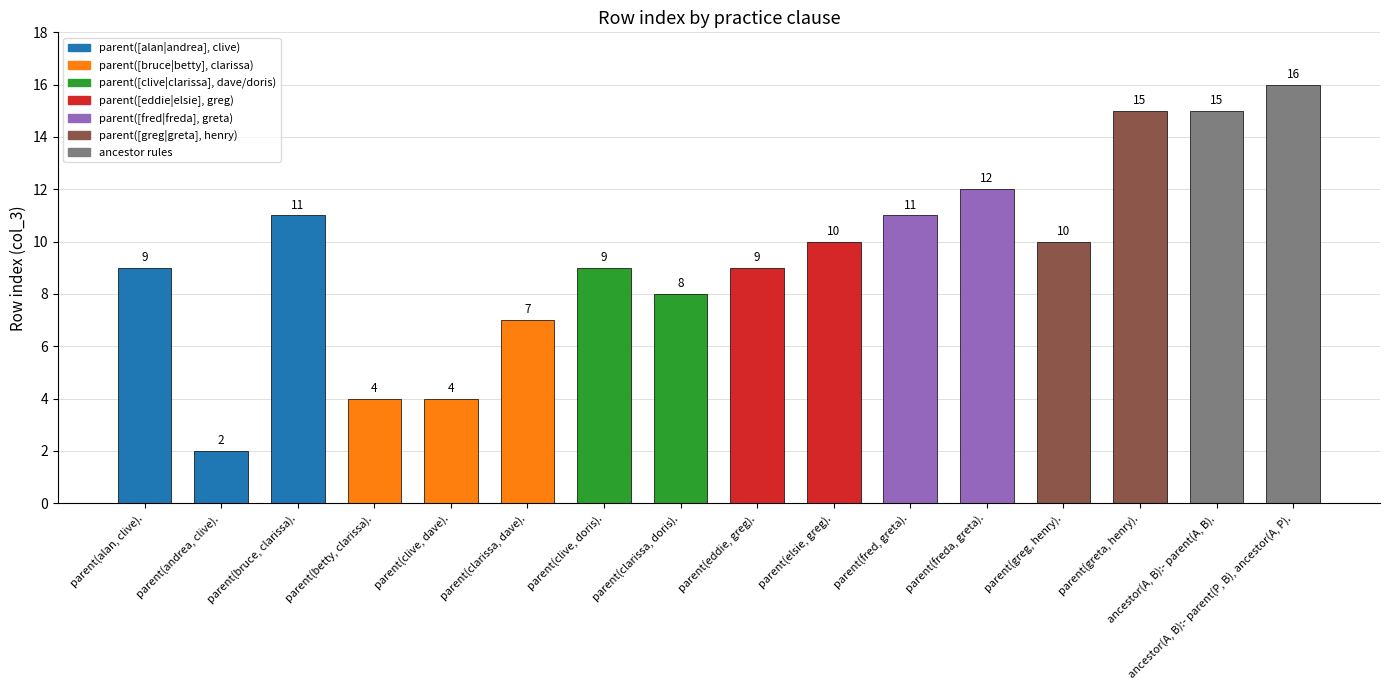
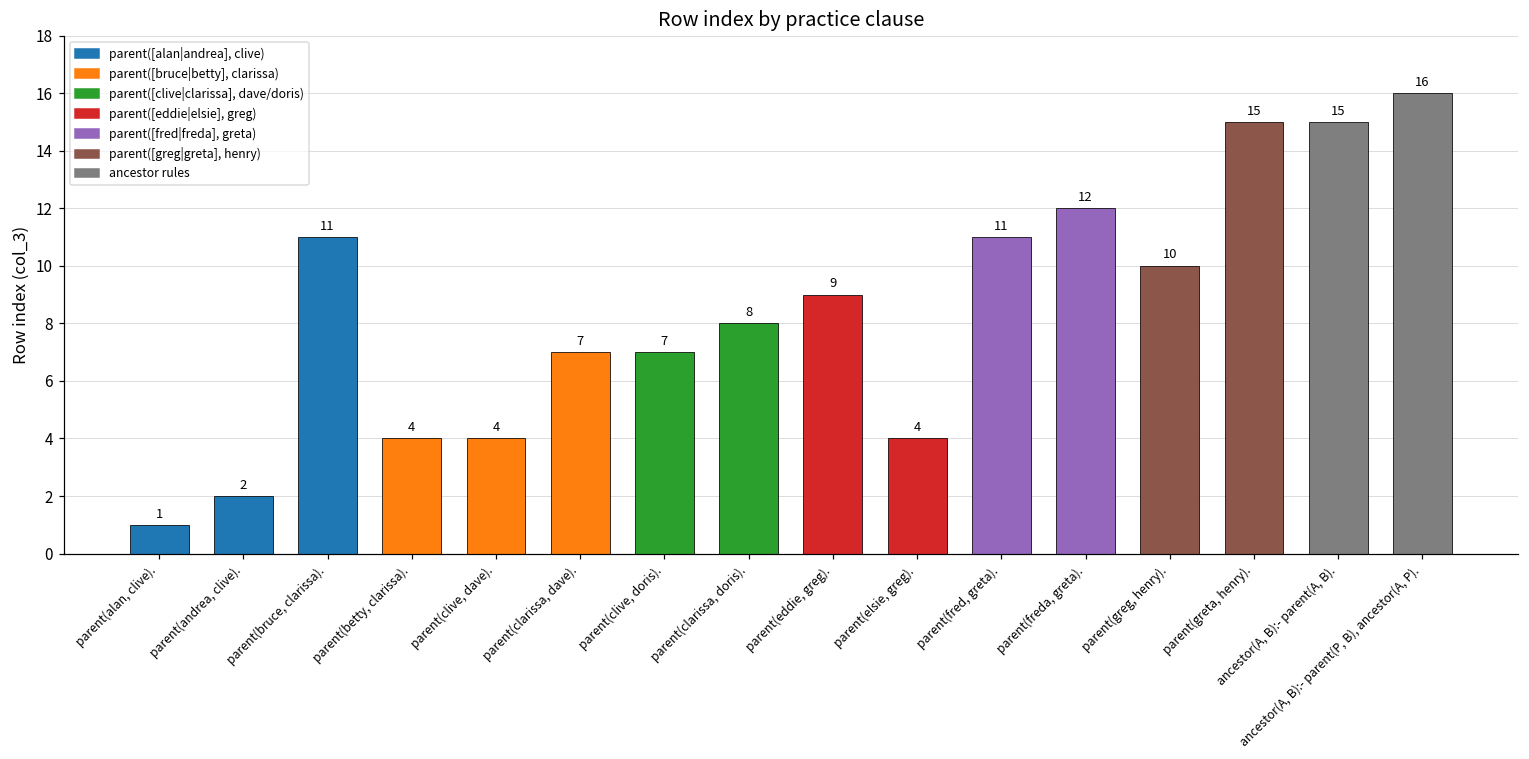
parent(alan, clive).: 9 -> 1
parent(clive, doris).: 9 -> 7
parent(elsie, greg).: 10 -> 4
